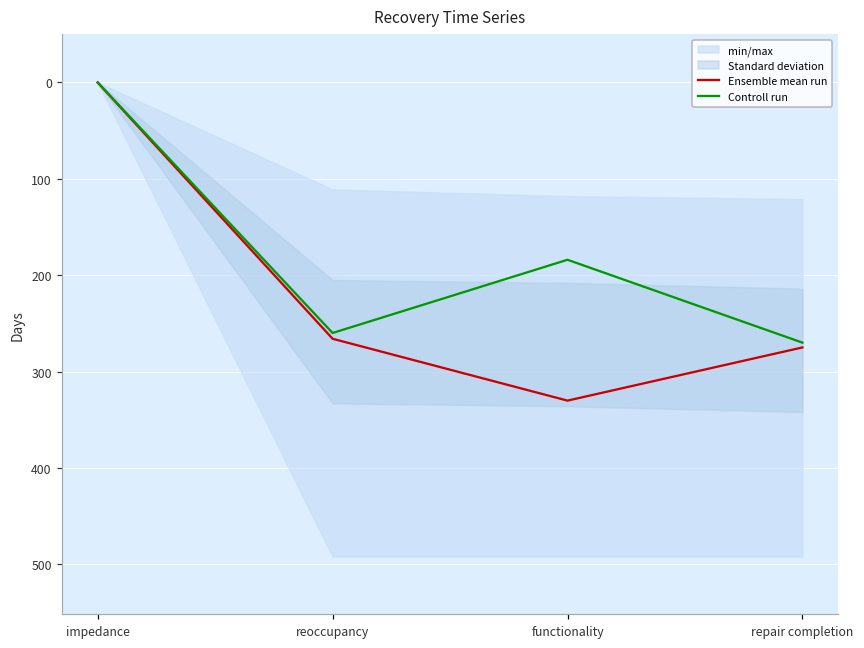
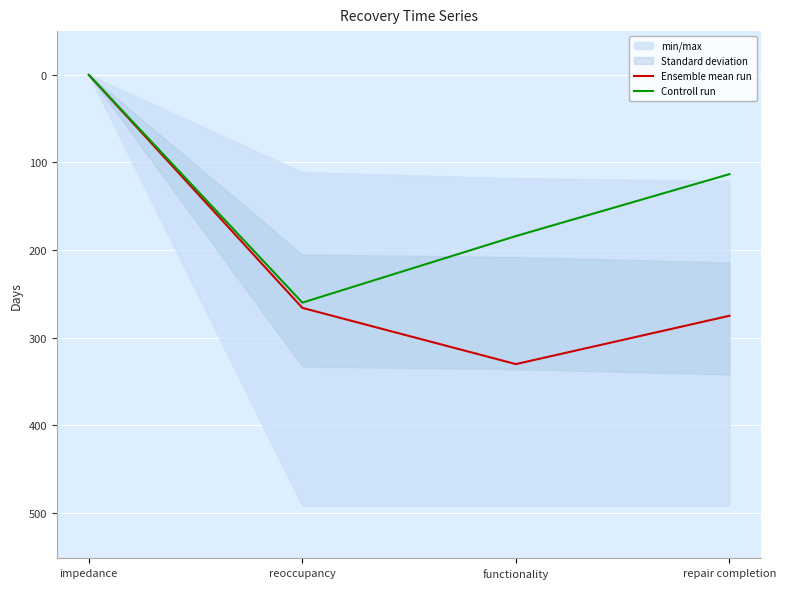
Controll run, repair completion: 270 -> 110
